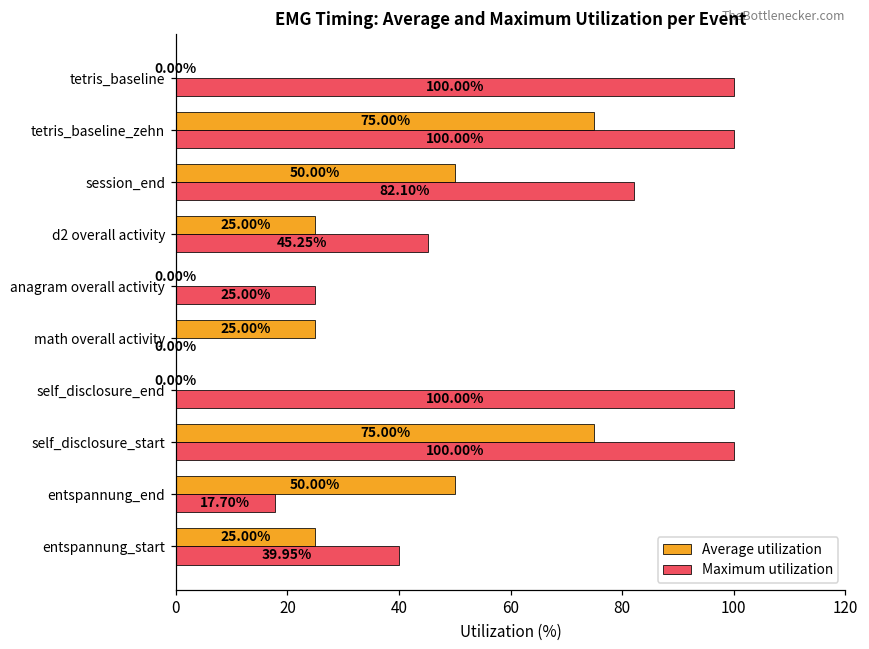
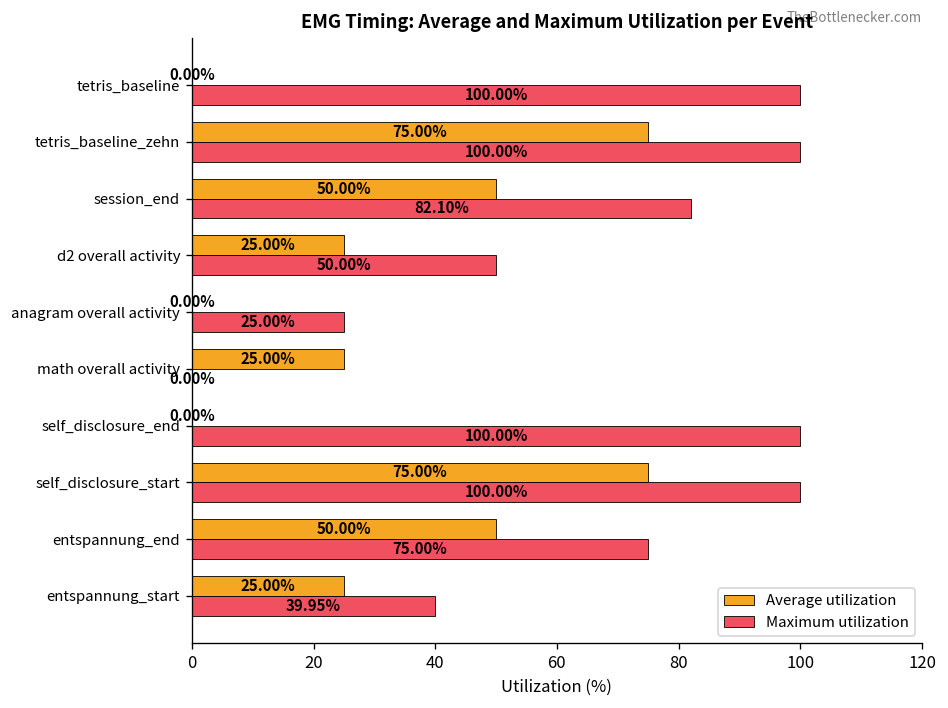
Maximum utilization, d2 overall activity: 45.25% -> 50.00%
Maximum utilization, entspannung_end: 17.70% -> 75.00%
